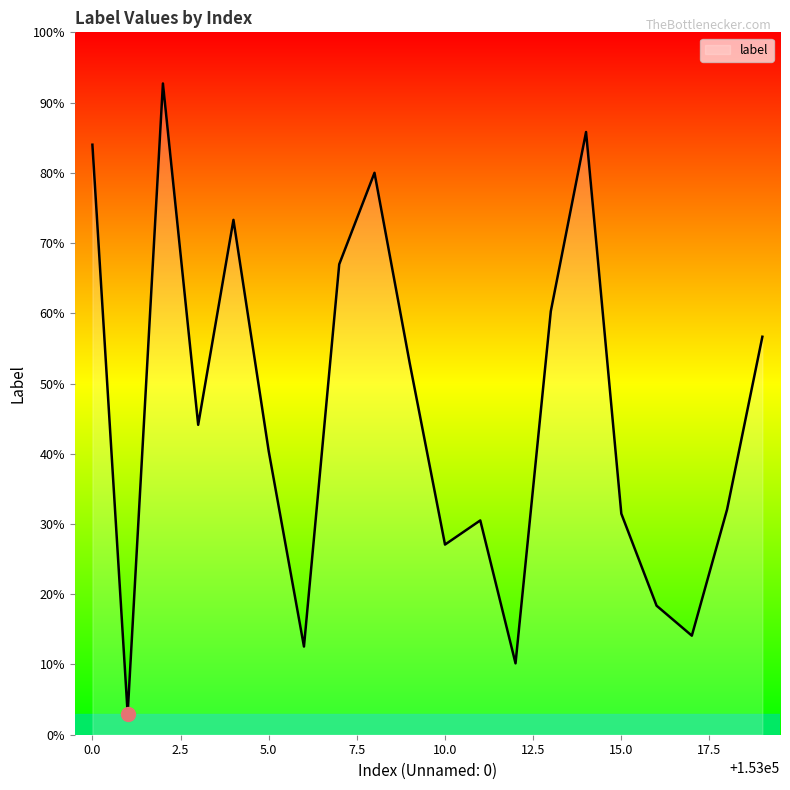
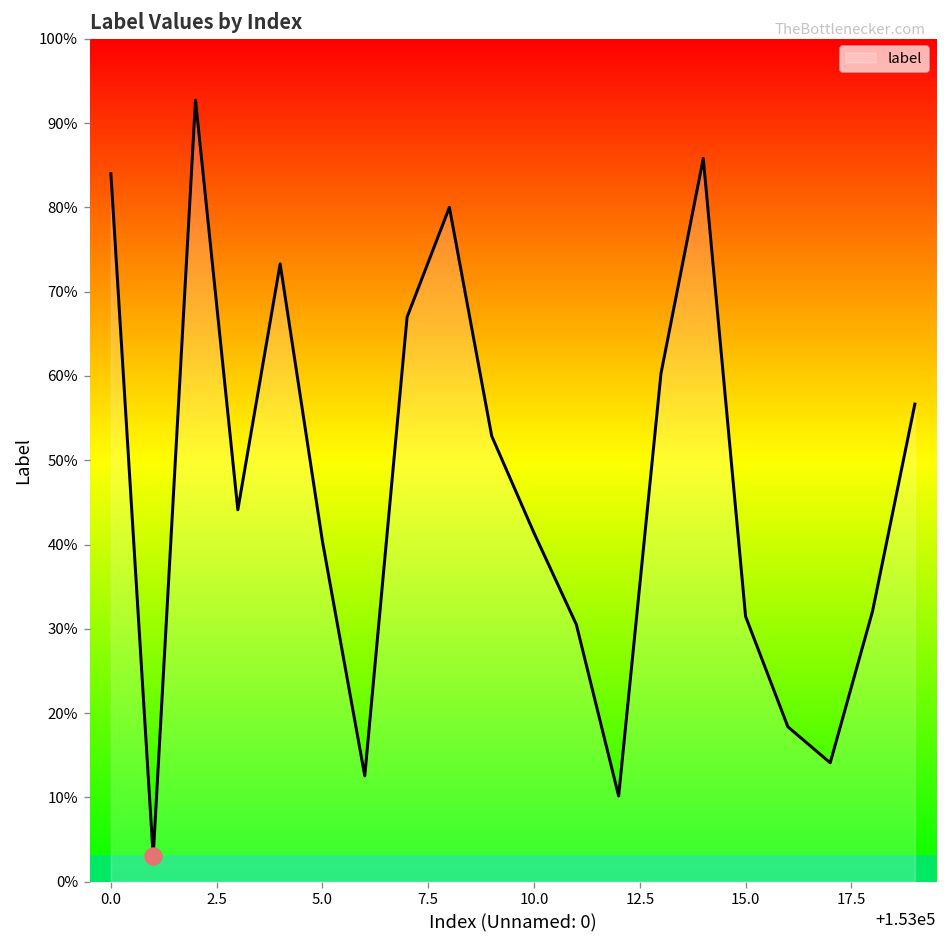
label, 10.0: 27% -> 41%
